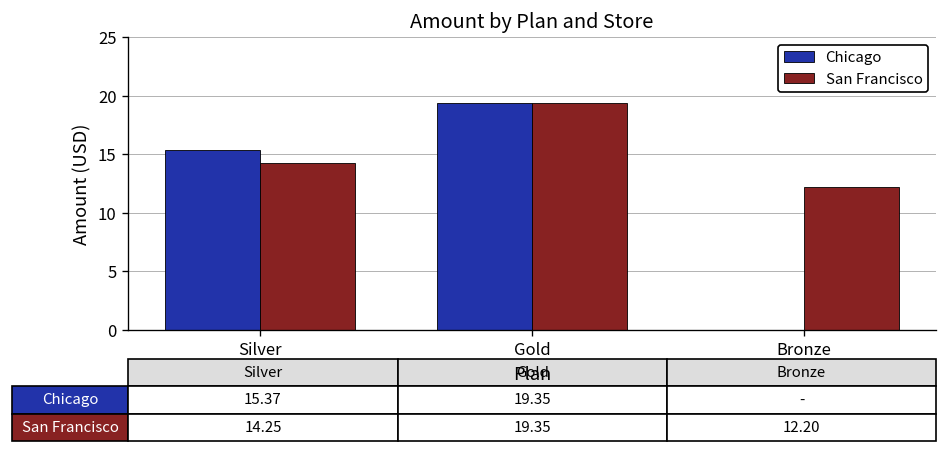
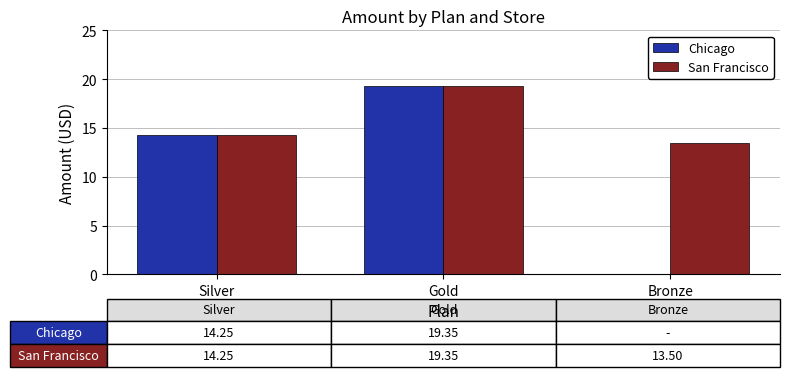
Chicago, Silver: 15.37 -> 14.25
San Francisco, Bronze: 12.20 -> 13.50
